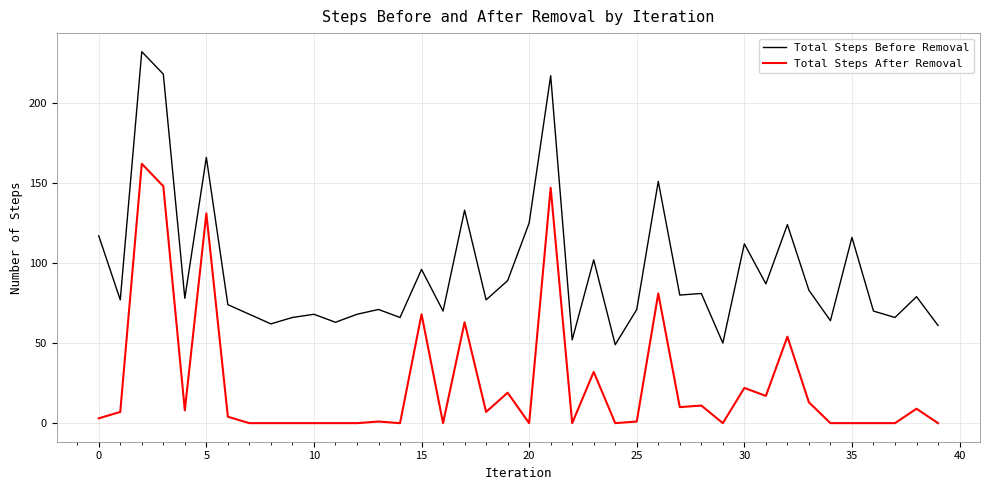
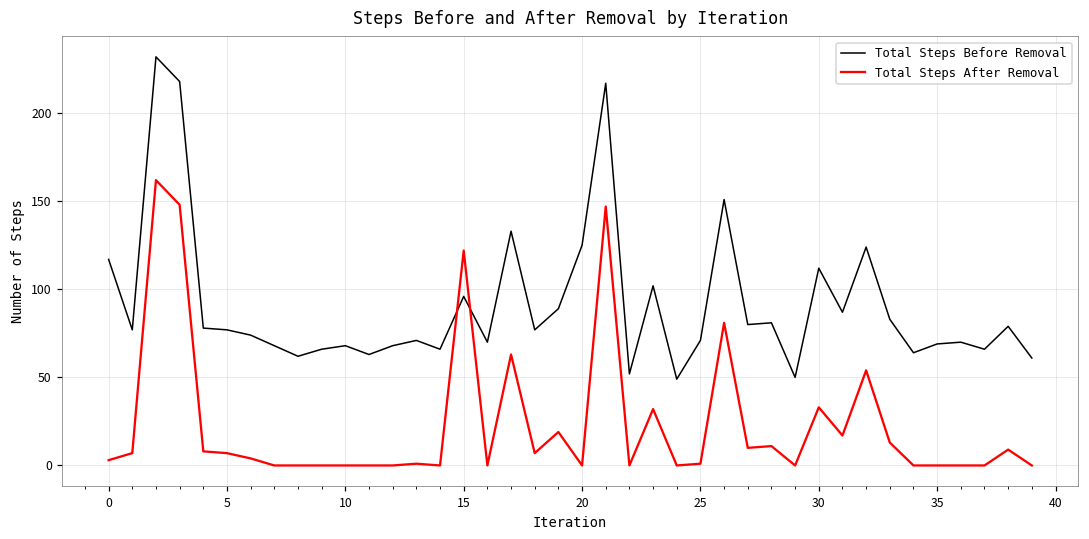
Total Steps Before Removal, 5: 166 -> 77
Total Steps After Removal, 5: 131 -> 7
Total Steps After Removal, 15: 68 -> 122
Total Steps After Removal, 30: 22 -> 33
Total Steps Before Removal, 35: 116 -> 69
